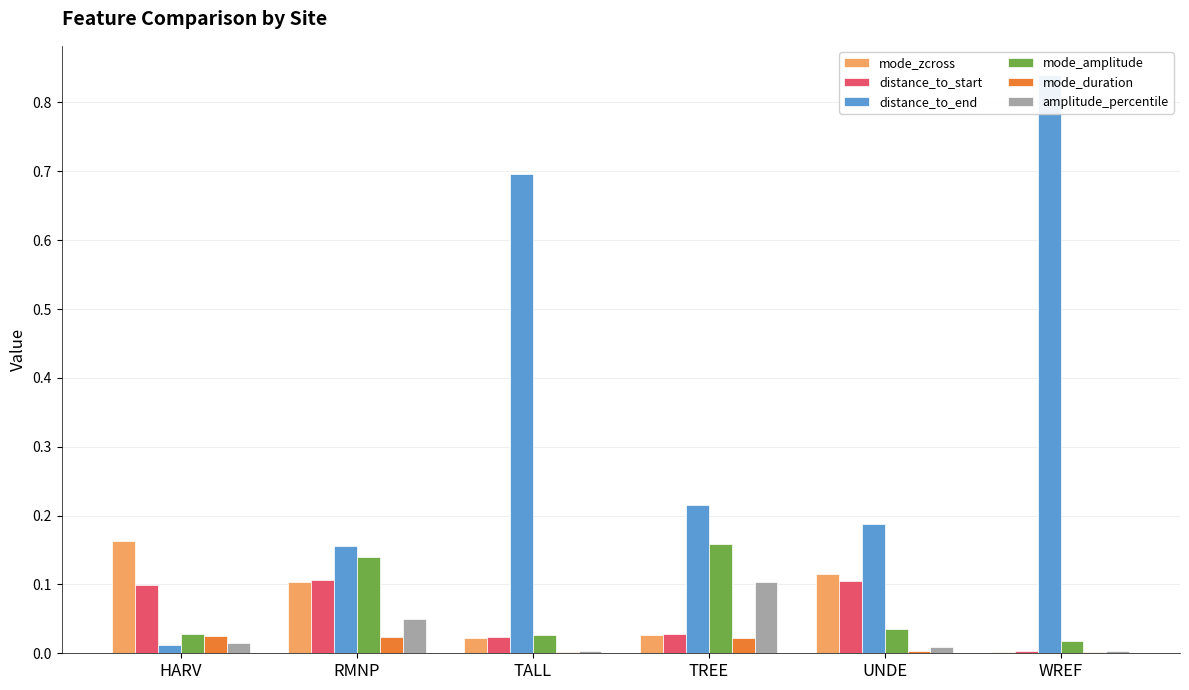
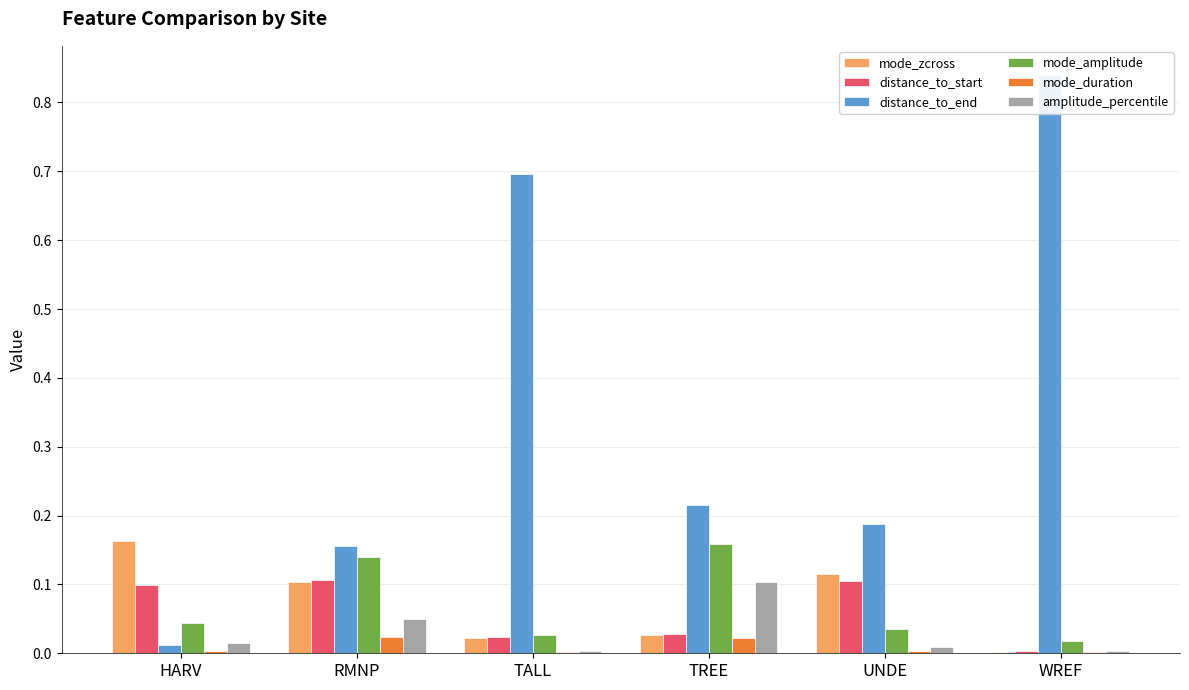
mode_amplitude, HARV: 0.03 -> 0.04
mode_duration, HARV: 0.03 -> 0.00
